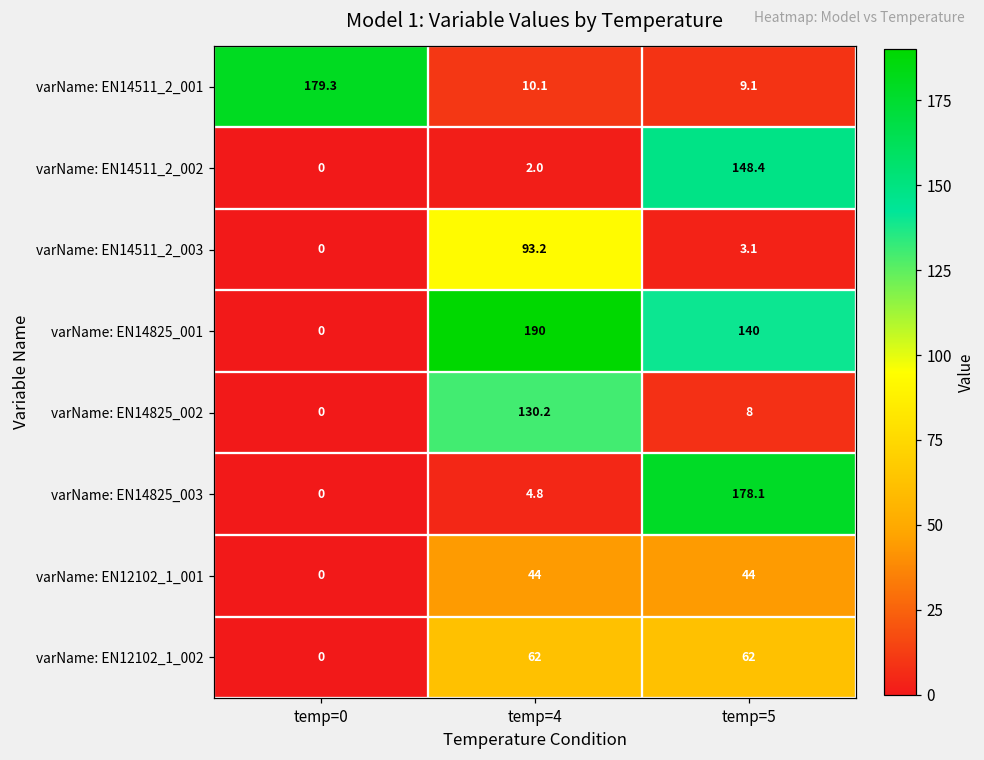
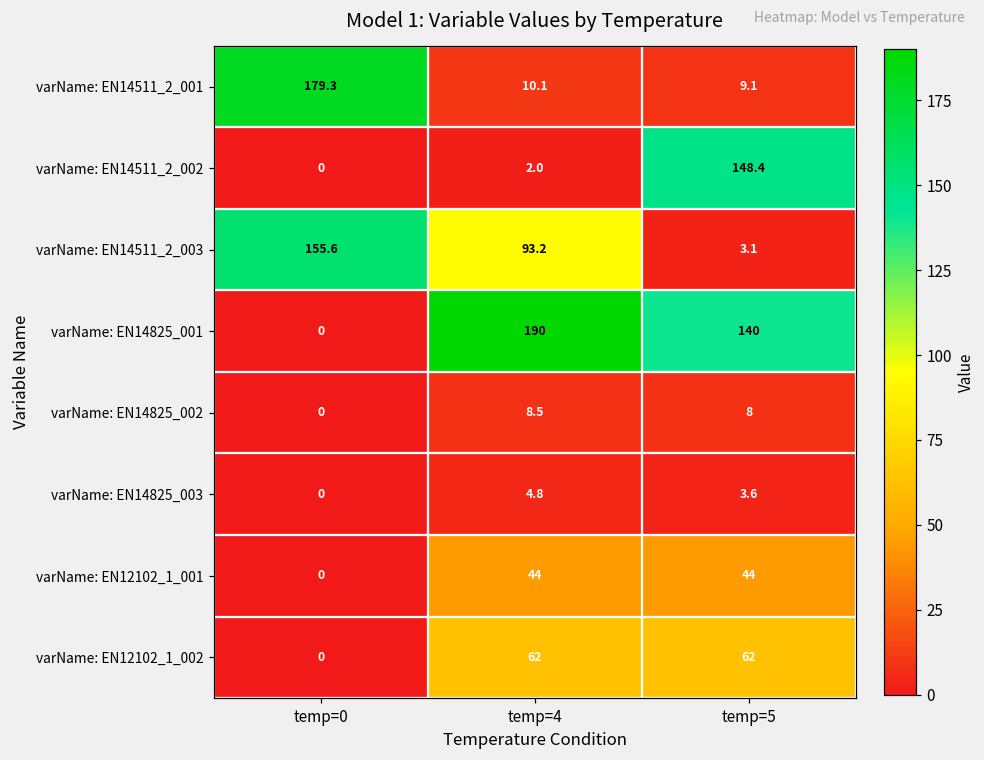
varName: EN14511_2_003, temp=0: 0 -> 155.6
varName: EN14825_002, temp=4: 130.2 -> 8.5
varName: EN14825_003, temp=5: 178.1 -> 3.6
